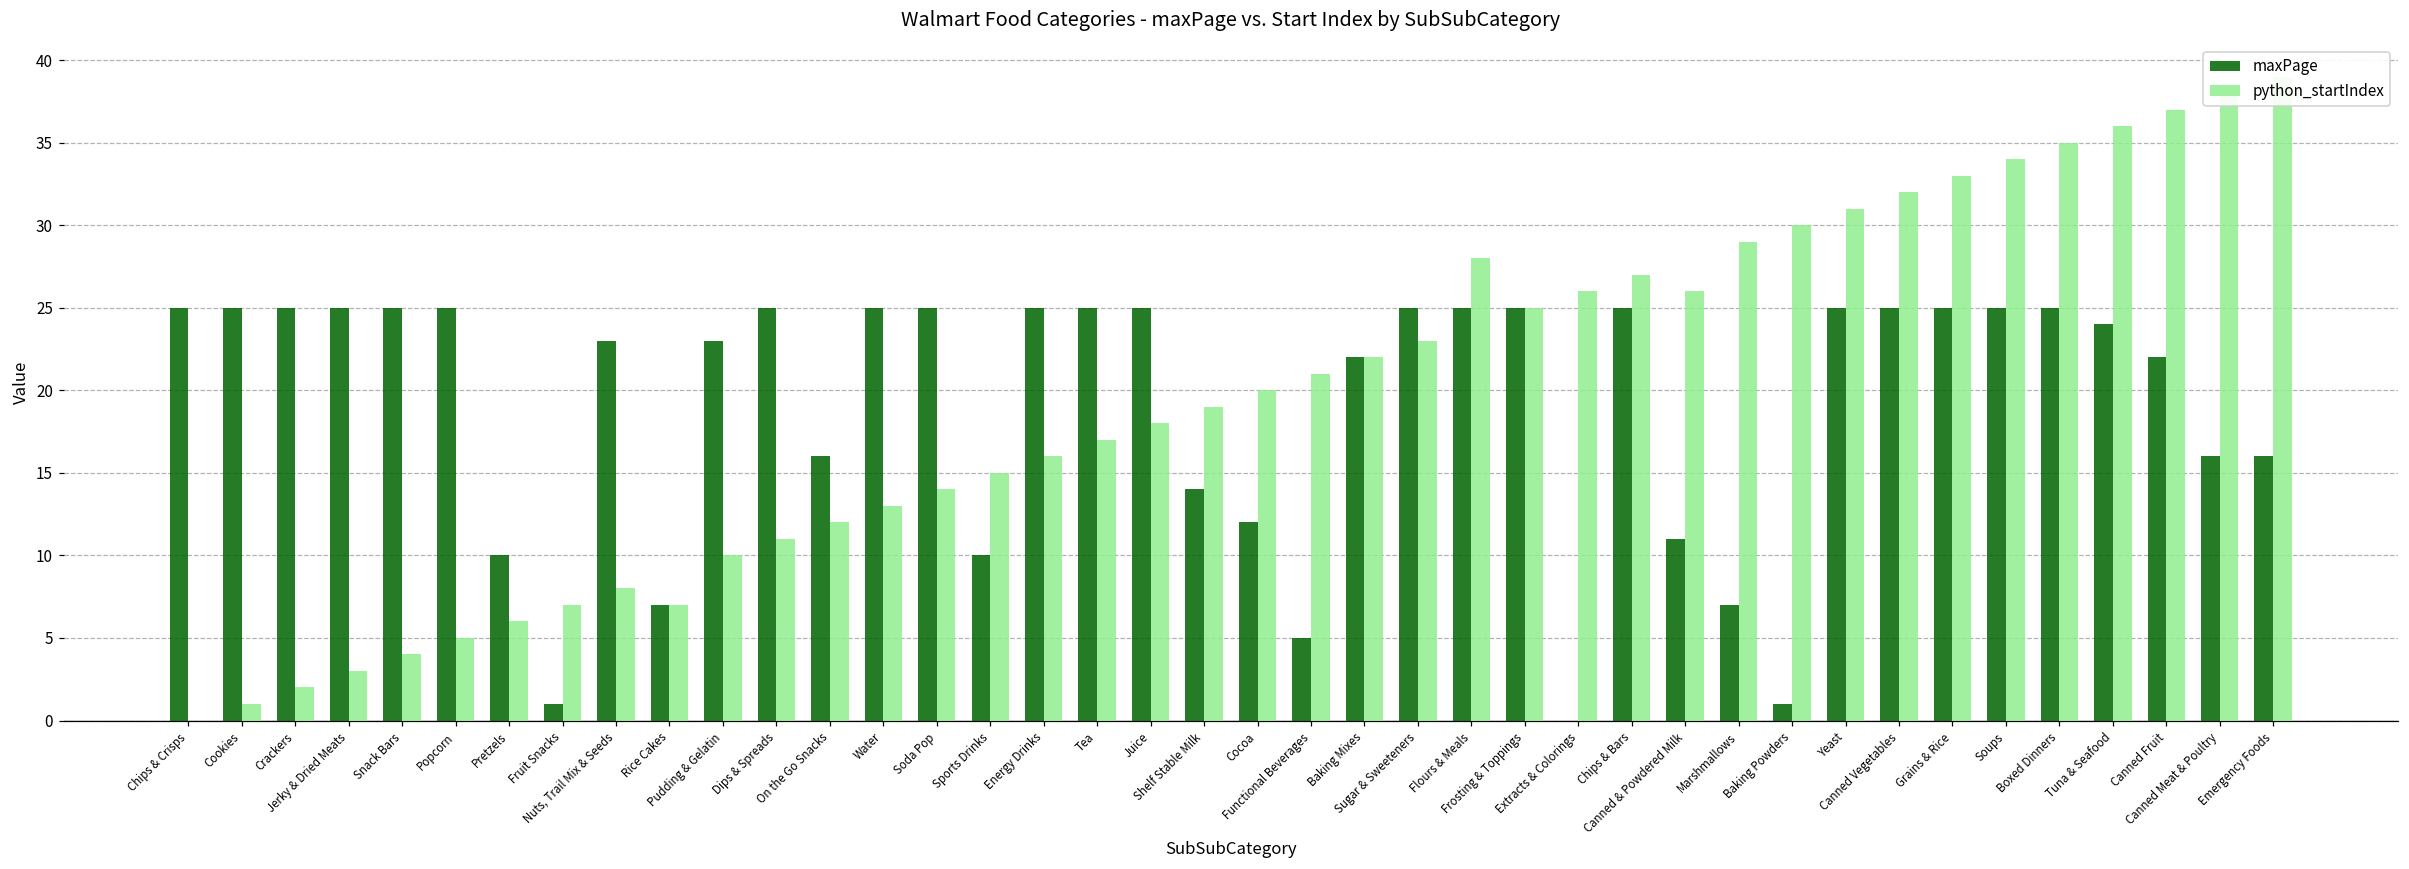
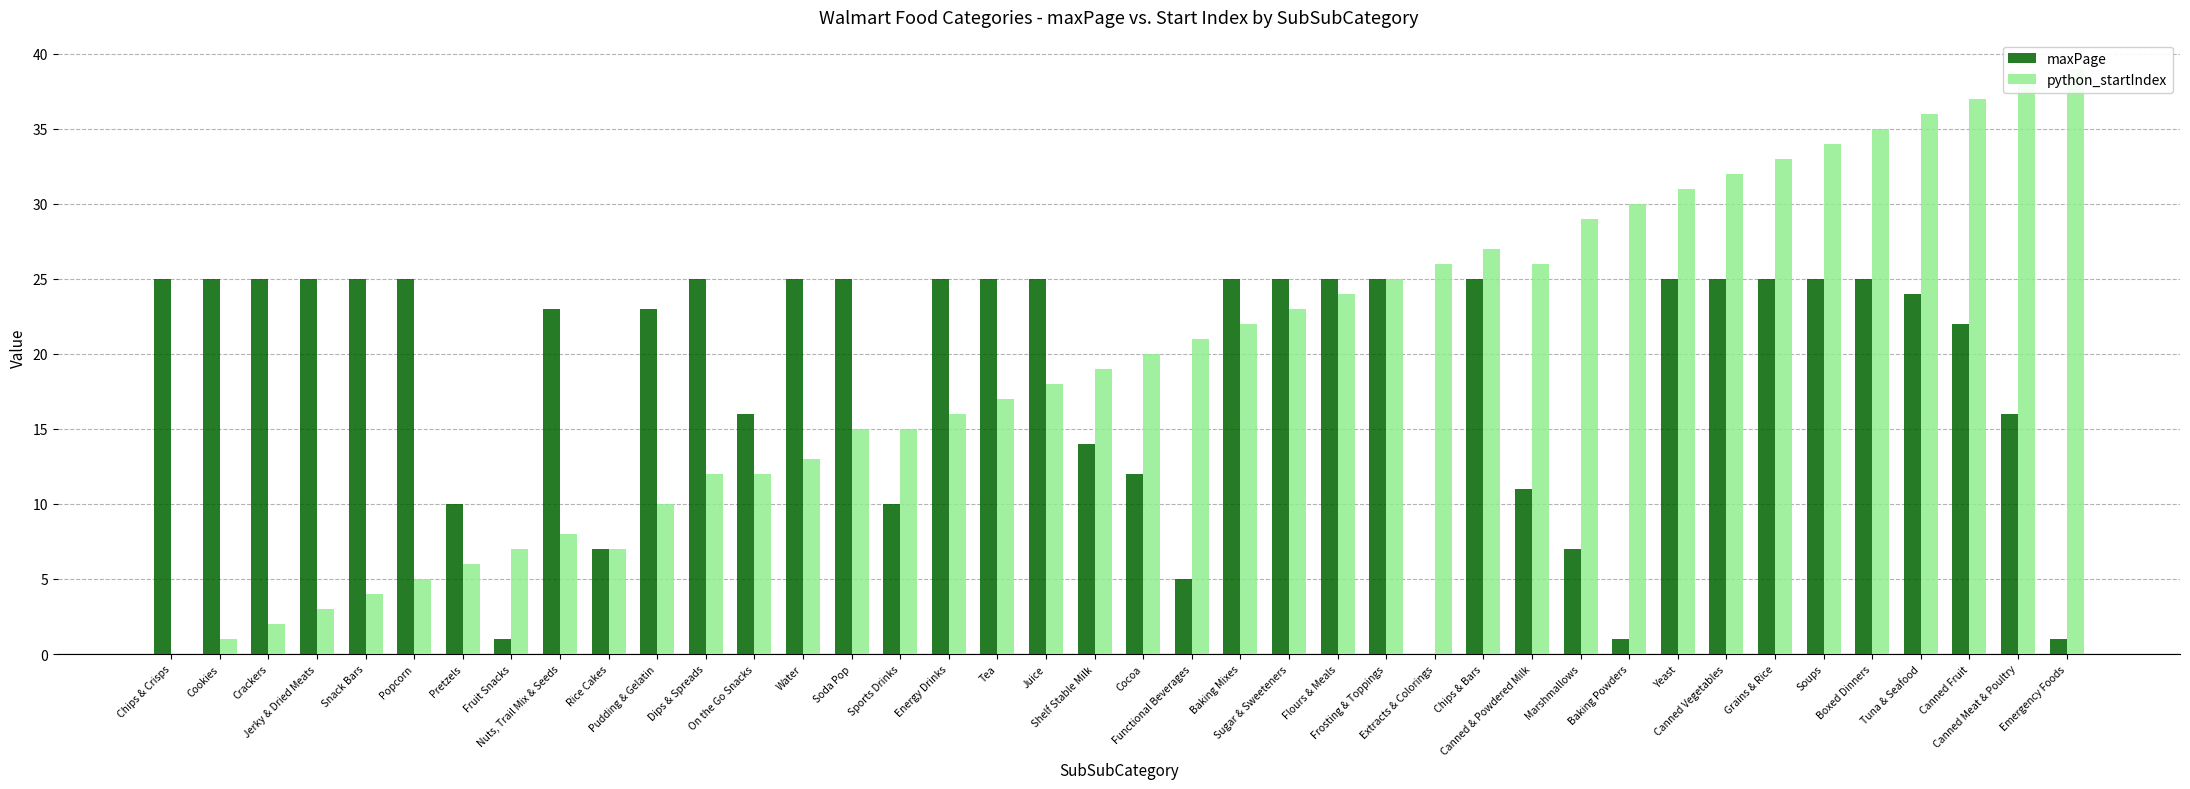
python_startIndex, Dips & Spreads: 11 -> 12
python_startIndex, Soda Pop: 14 -> 15
maxPage, Baking Mixes: 22 -> 25
python_startIndex, Flours & Meals: 28 -> 24
maxPage, Emergency Foods: 16 -> 1
